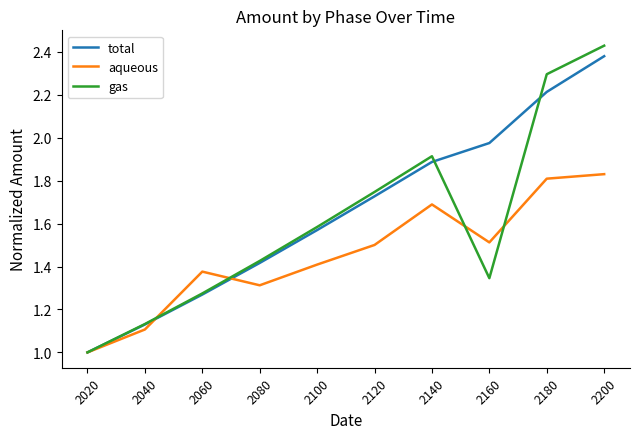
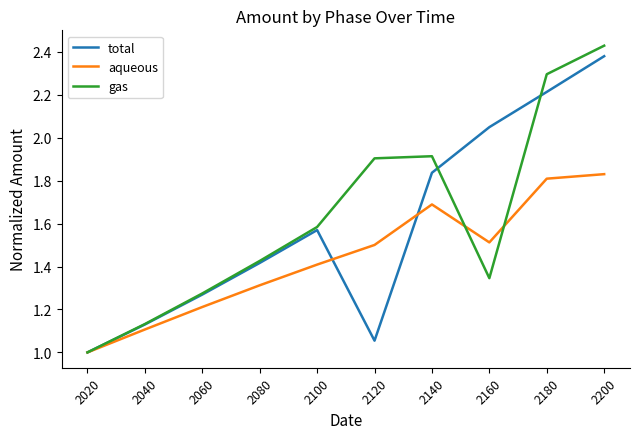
aqueous, 2060: 1.38 -> 1.21
total, 2120: 1.73 -> 1.05
gas, 2120: 1.75 -> 1.90
total, 2140: 1.89 -> 1.84
total, 2160: 1.98 -> 2.05
